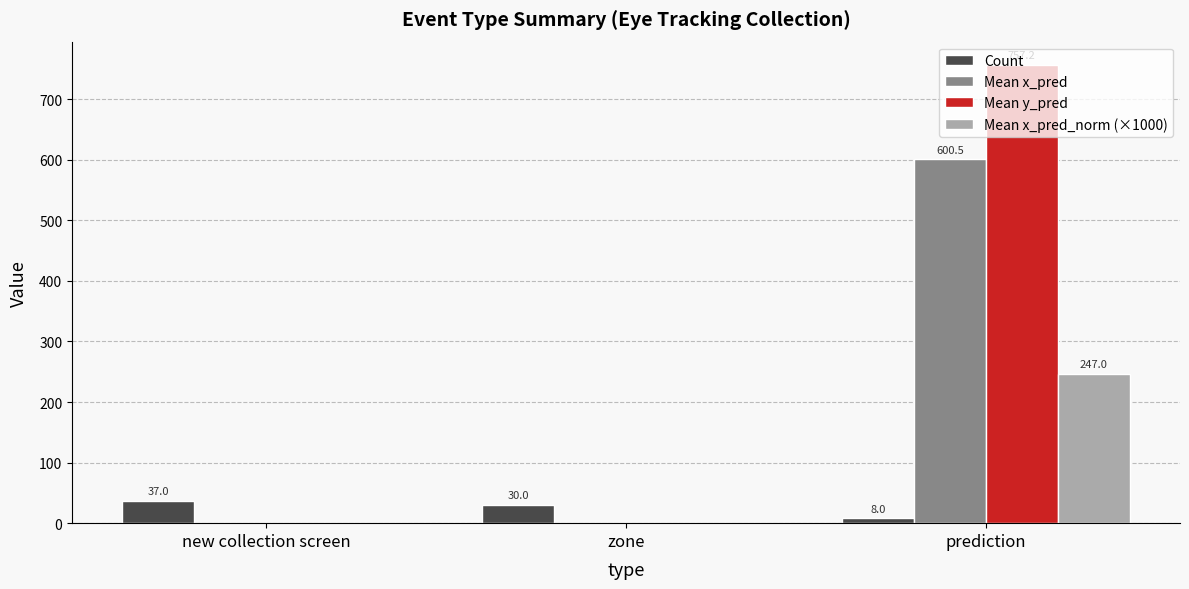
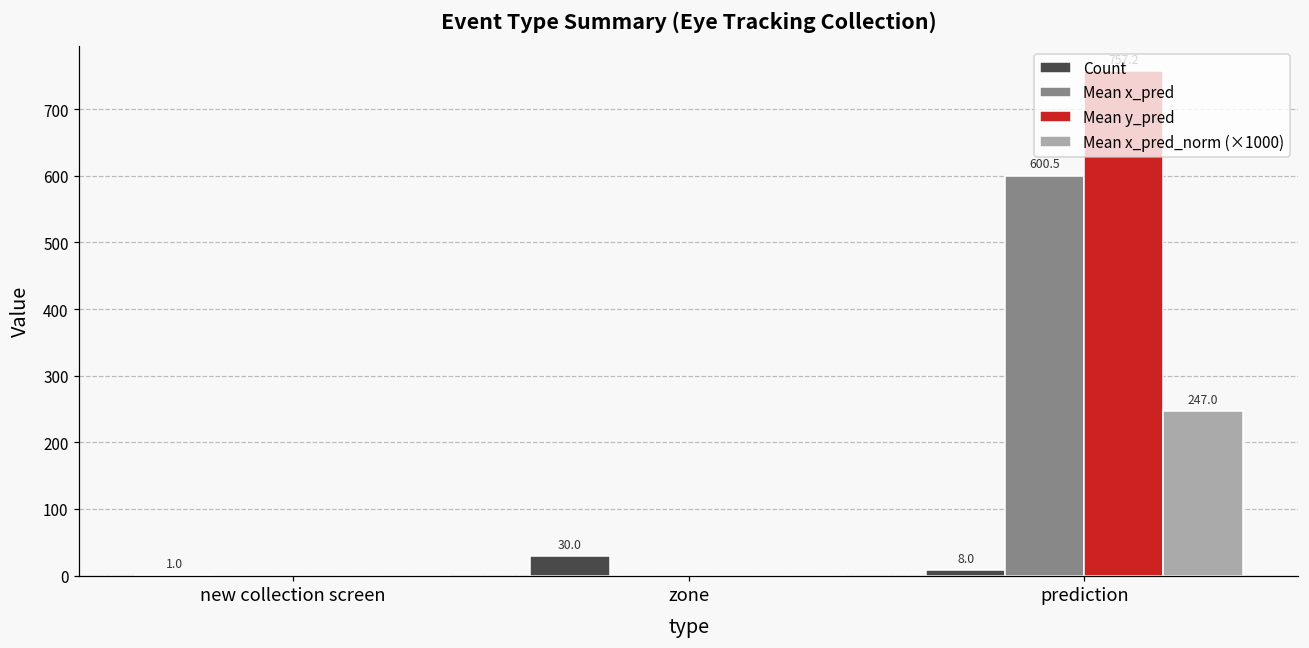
Count, new collection screen: 37.0 -> 1.0
